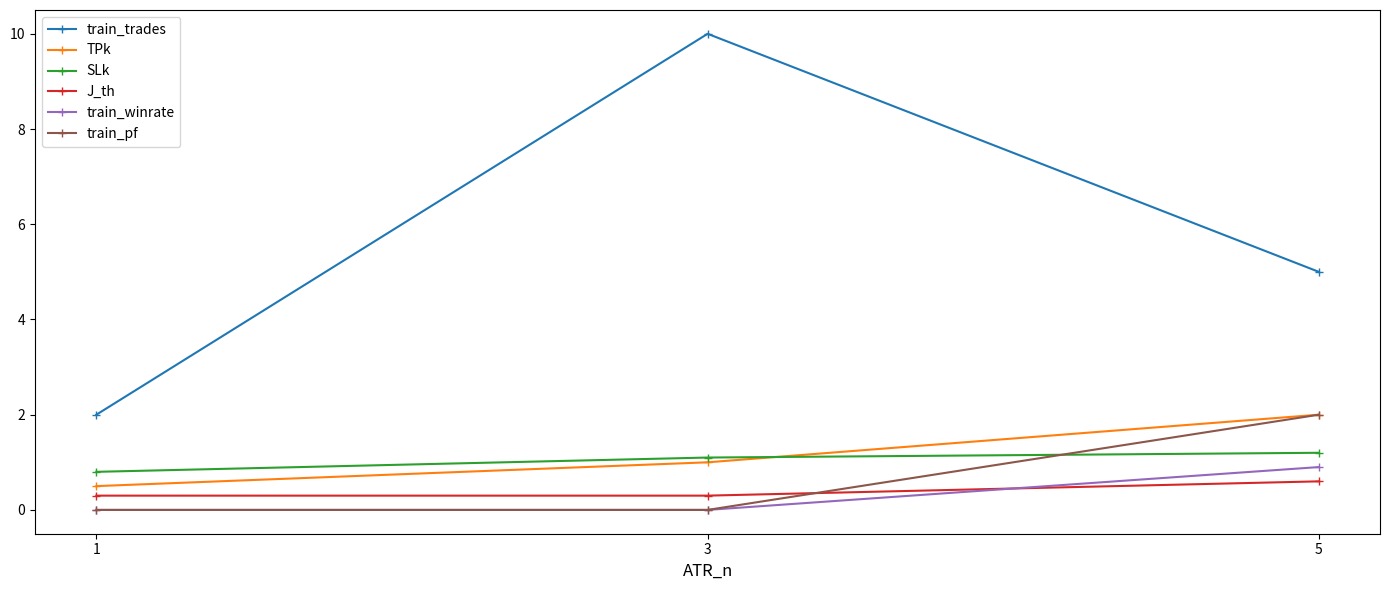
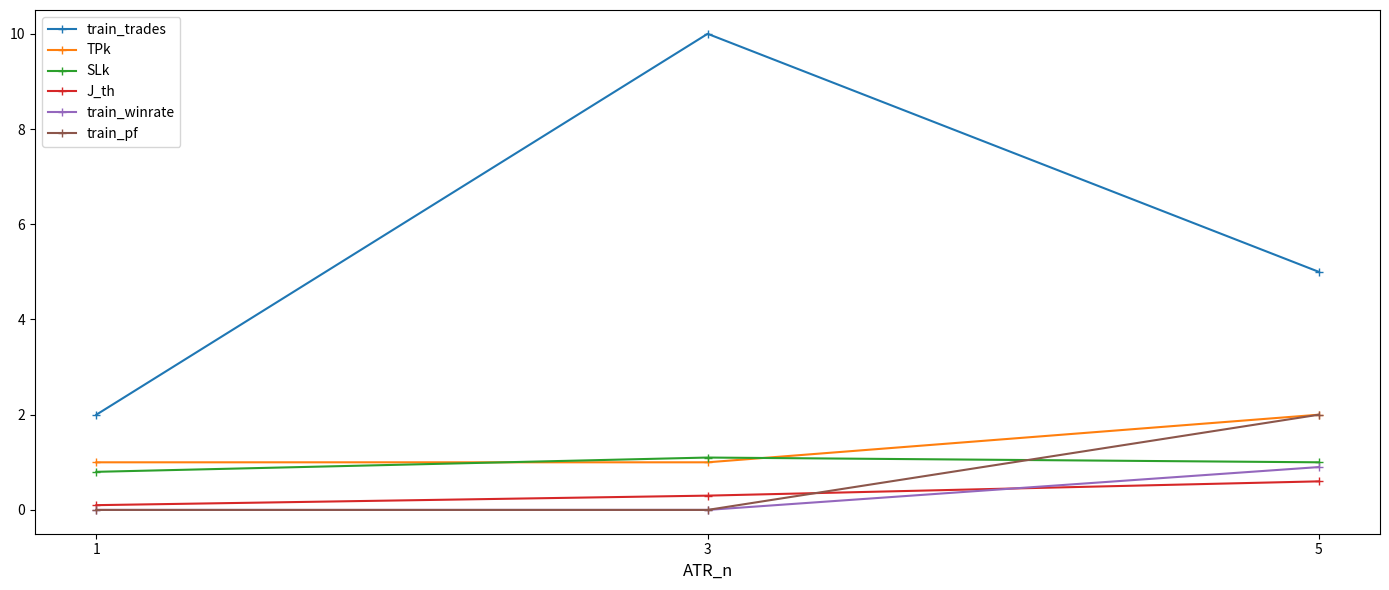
TPk, 1: 0.5 -> 1.0
J_th, 1: 0.3 -> 0.1
SLk, 5: 1.2 -> 1.0
